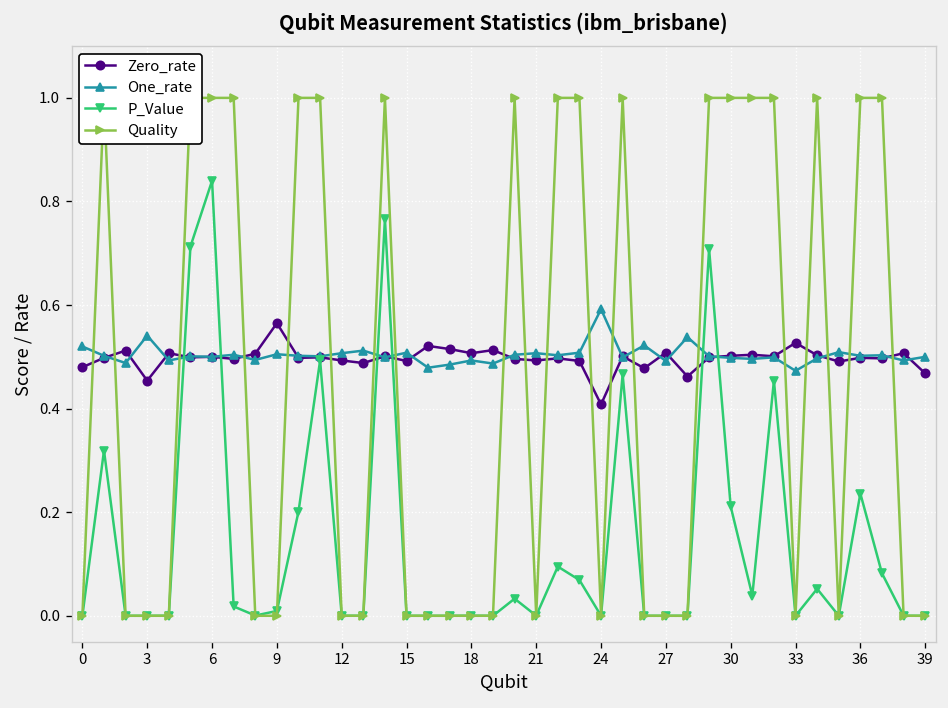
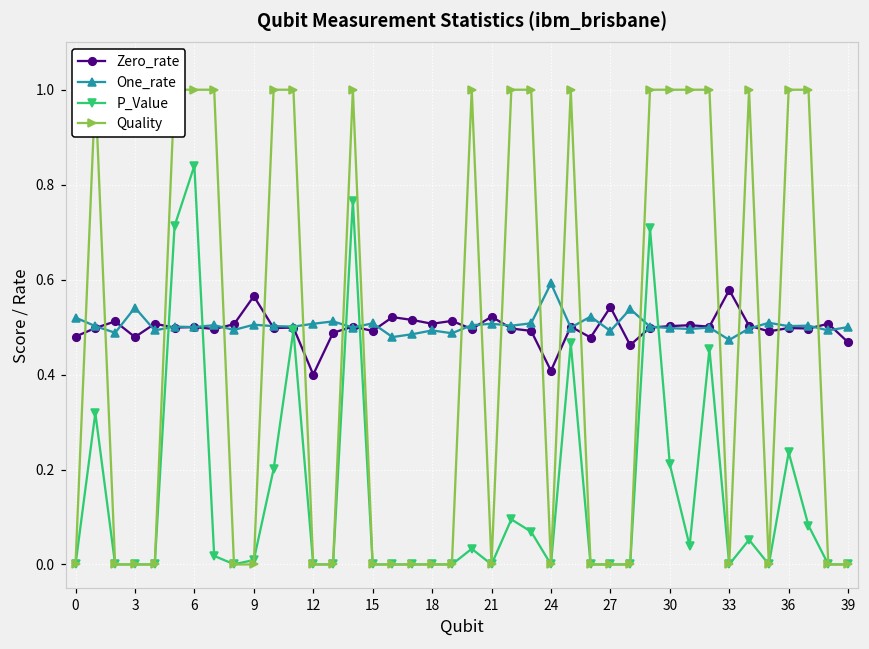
Zero_rate, 3: 0.45 -> 0.48
Zero_rate, 12: 0.49 -> 0.40
Zero_rate, 21: 0.49 -> 0.52
Zero_rate, 27: 0.51 -> 0.54
Zero_rate, 33: 0.53 -> 0.58
